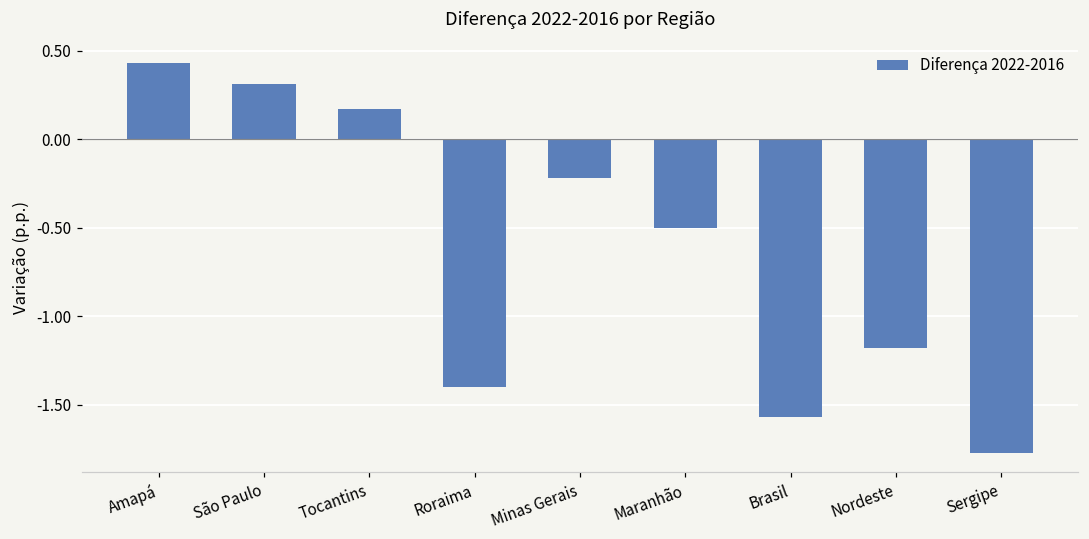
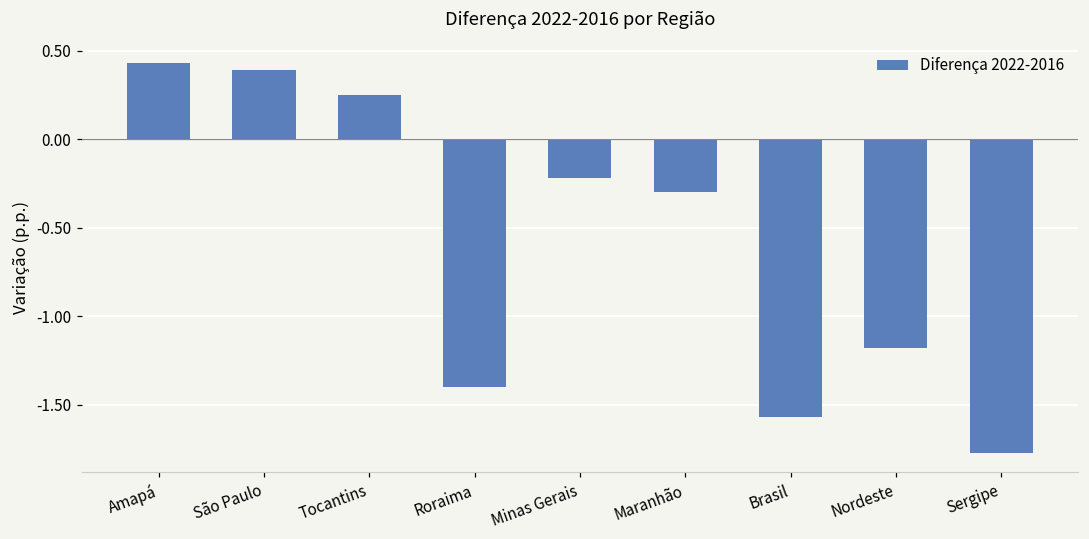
São Paulo: 0.31 -> 0.39
Tocantins: 0.17 -> 0.25
Maranhão: -0.5 -> -0.3
